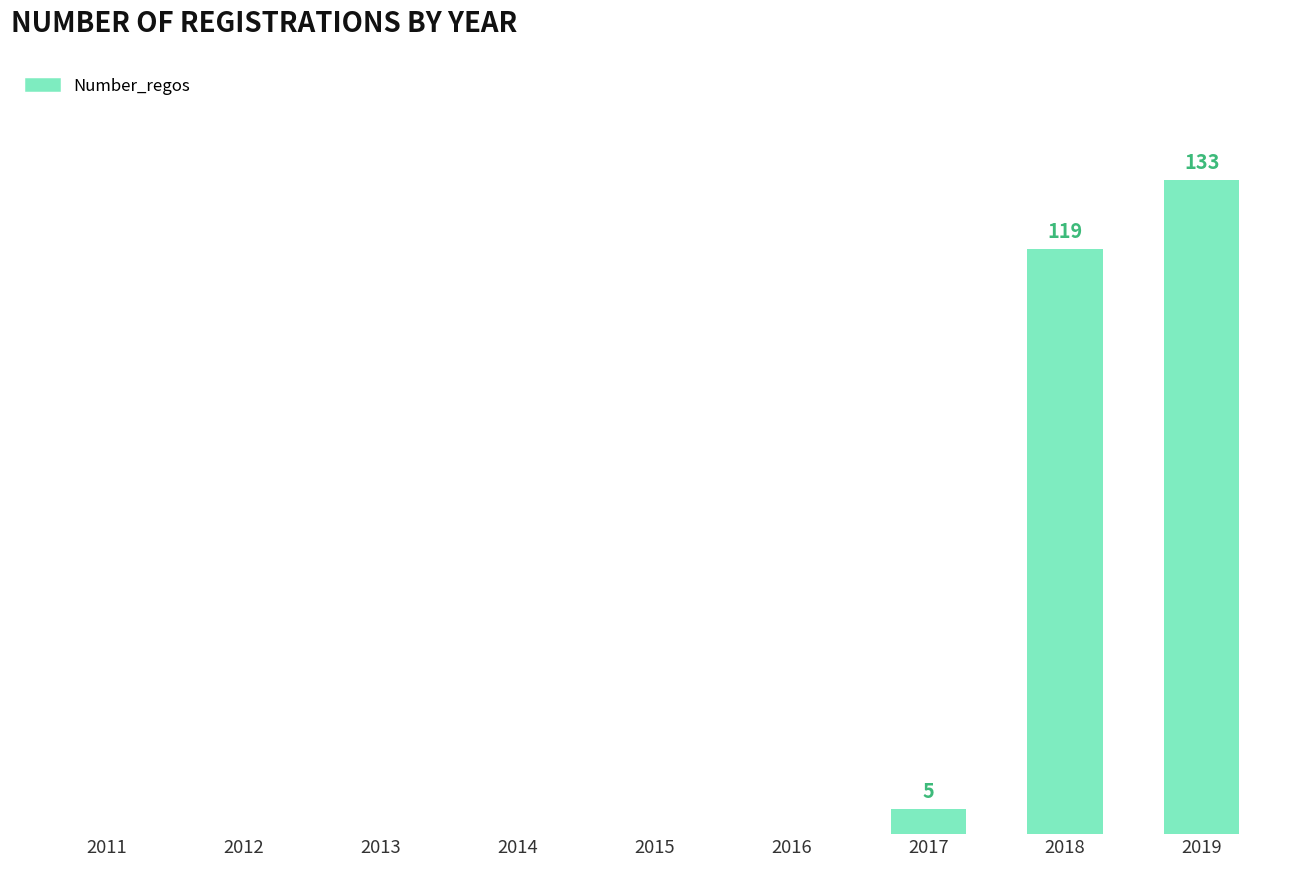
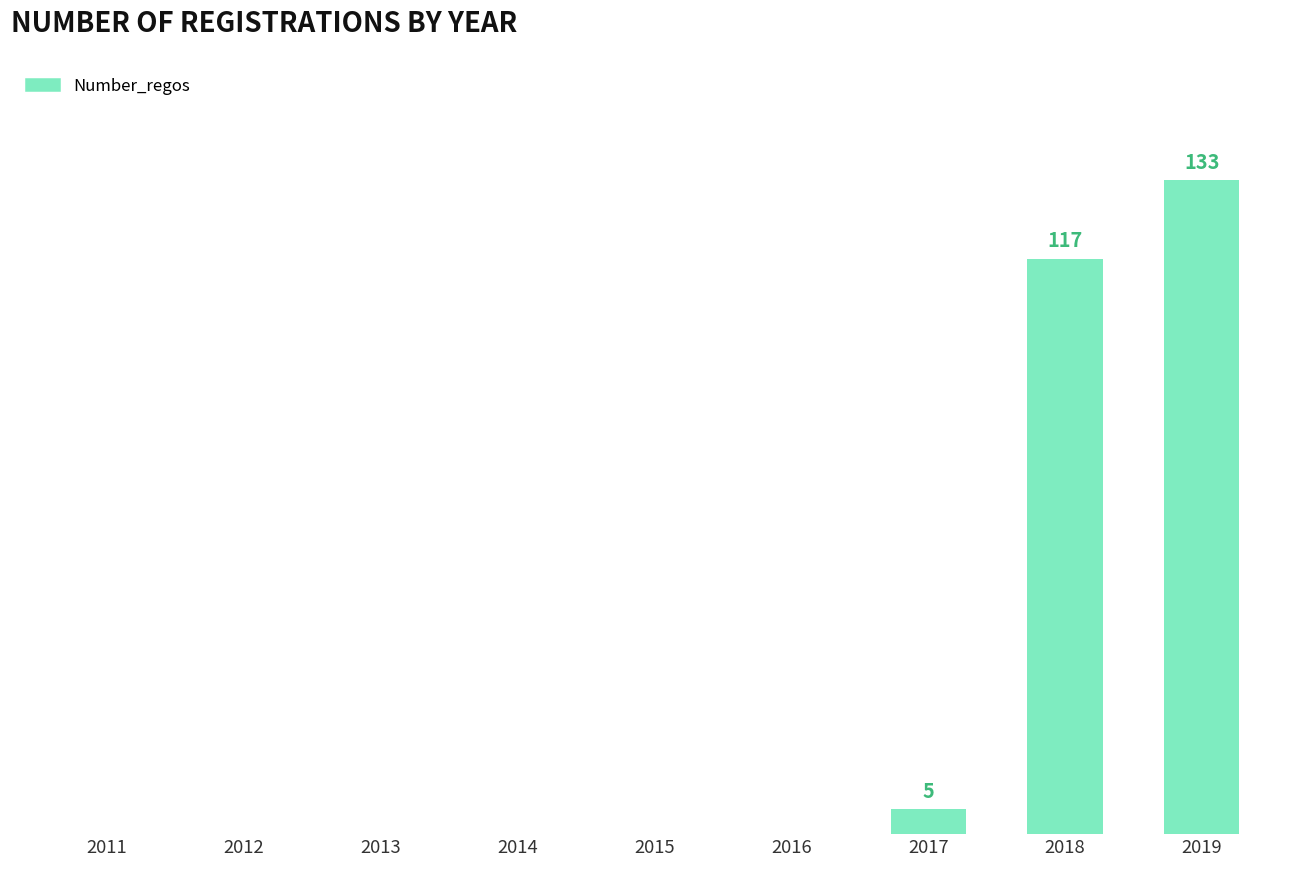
2018: 119 -> 117
